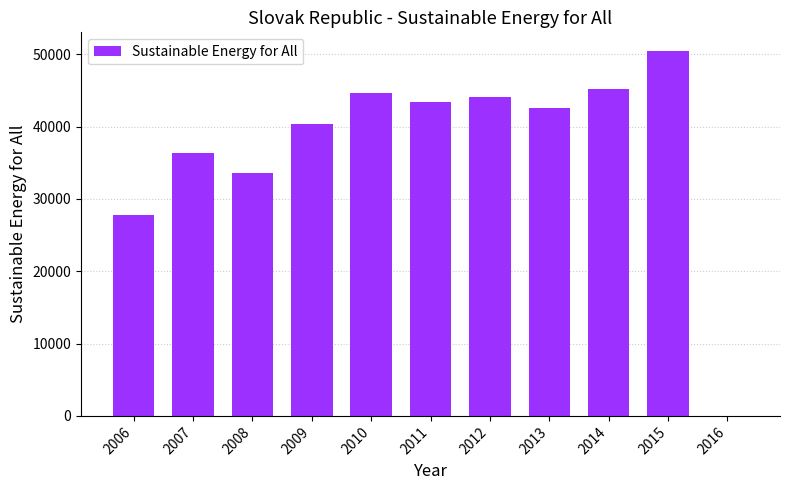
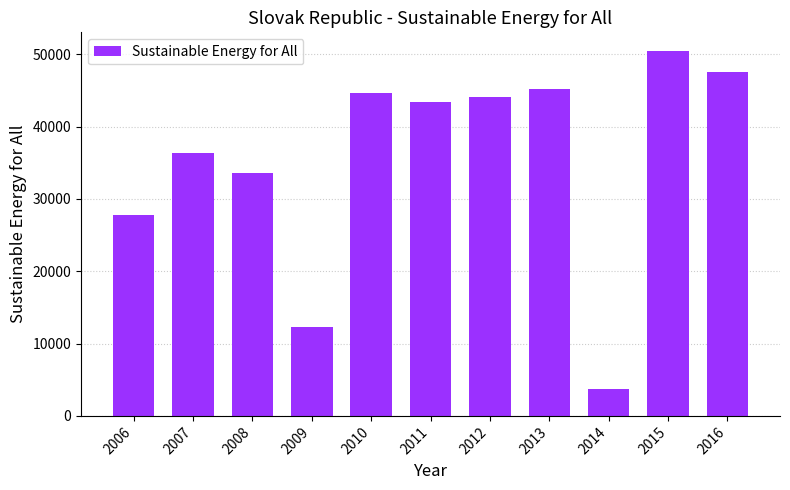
2009: 40000 -> 12000
2013: 43000 -> 45000
2014: 45000 -> 4000
2016: 0 -> 48000
